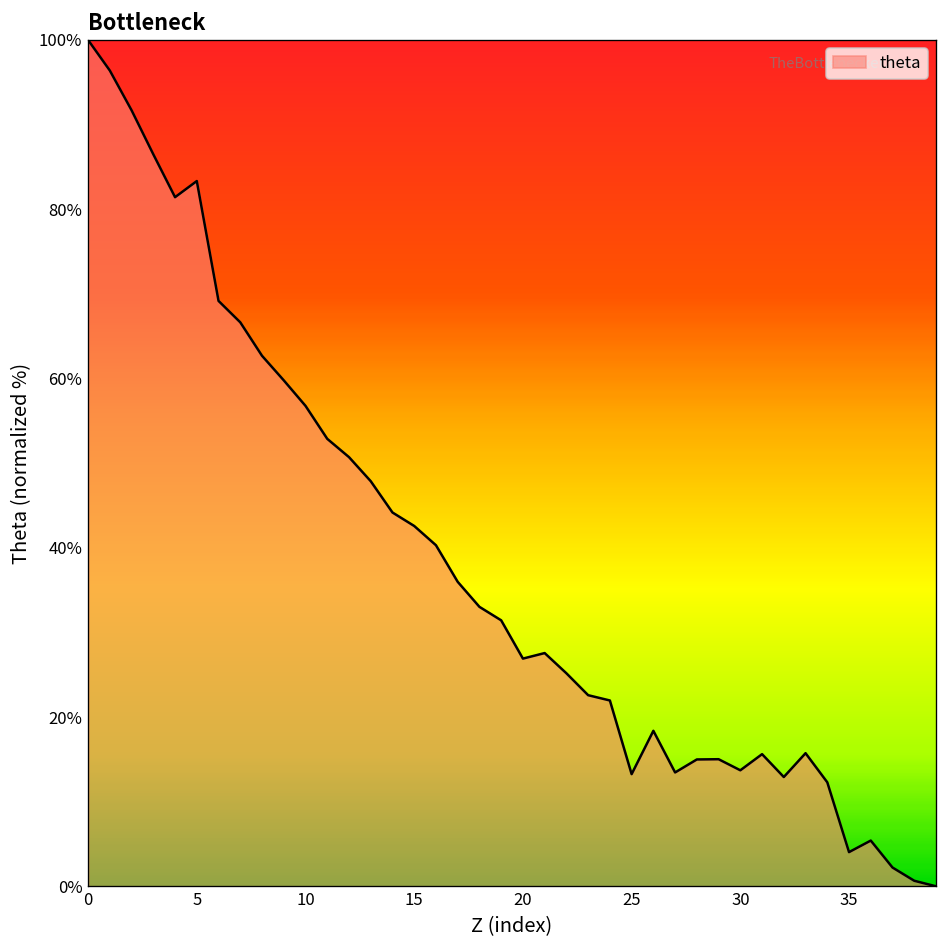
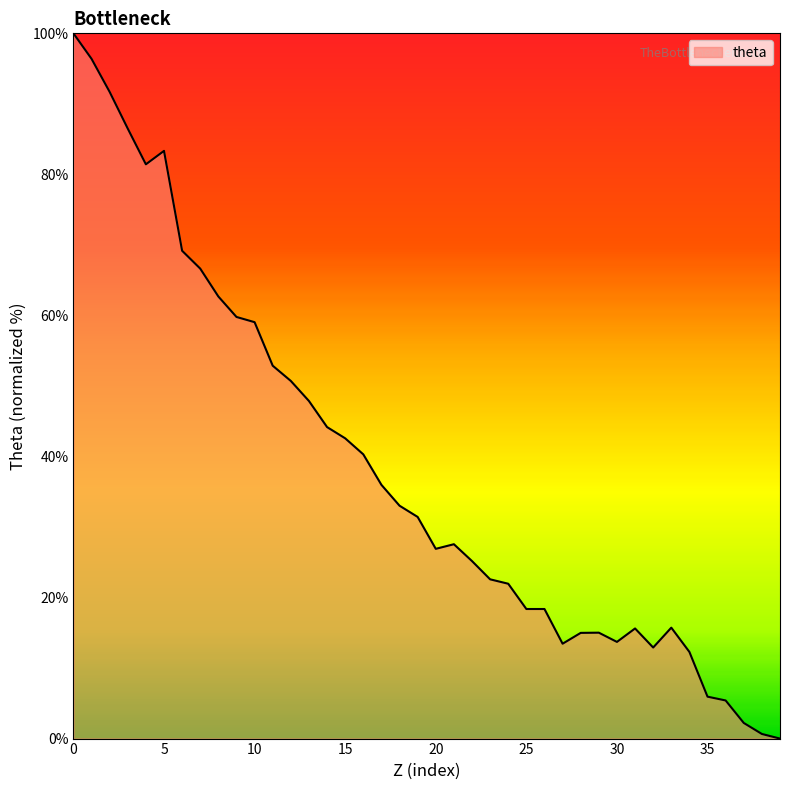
10: 57% -> 59%
25: 13% -> 18%
35: 4% -> 6%
